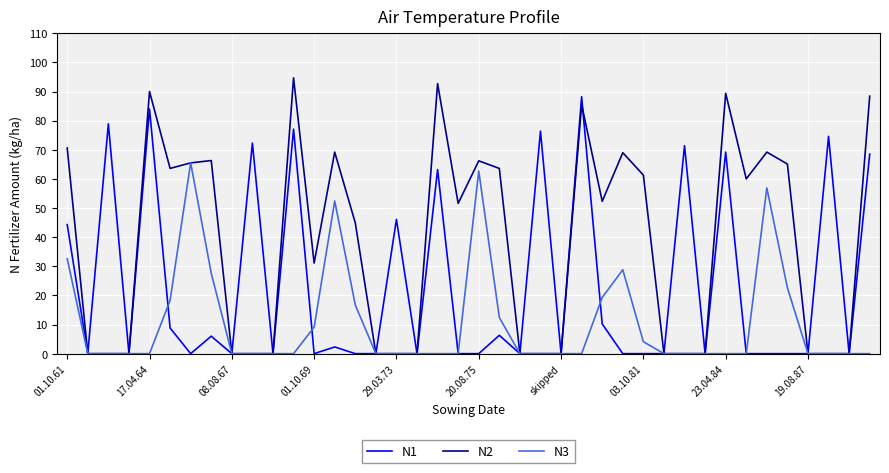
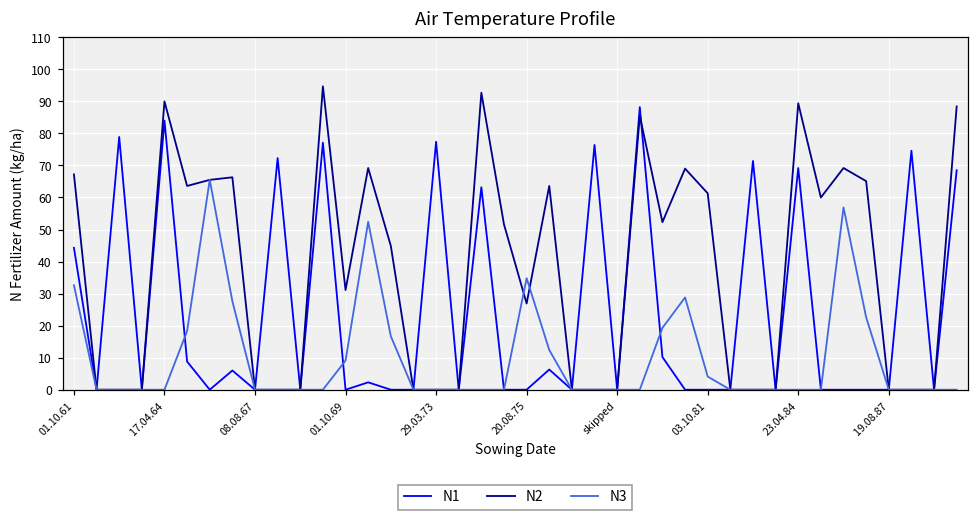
N2, 01.10.61: 71 -> 67
N1, 29.03.73: 46 -> 77
N2, 20.08.75: 66 -> 27
N3, 20.08.75: 63 -> 35
